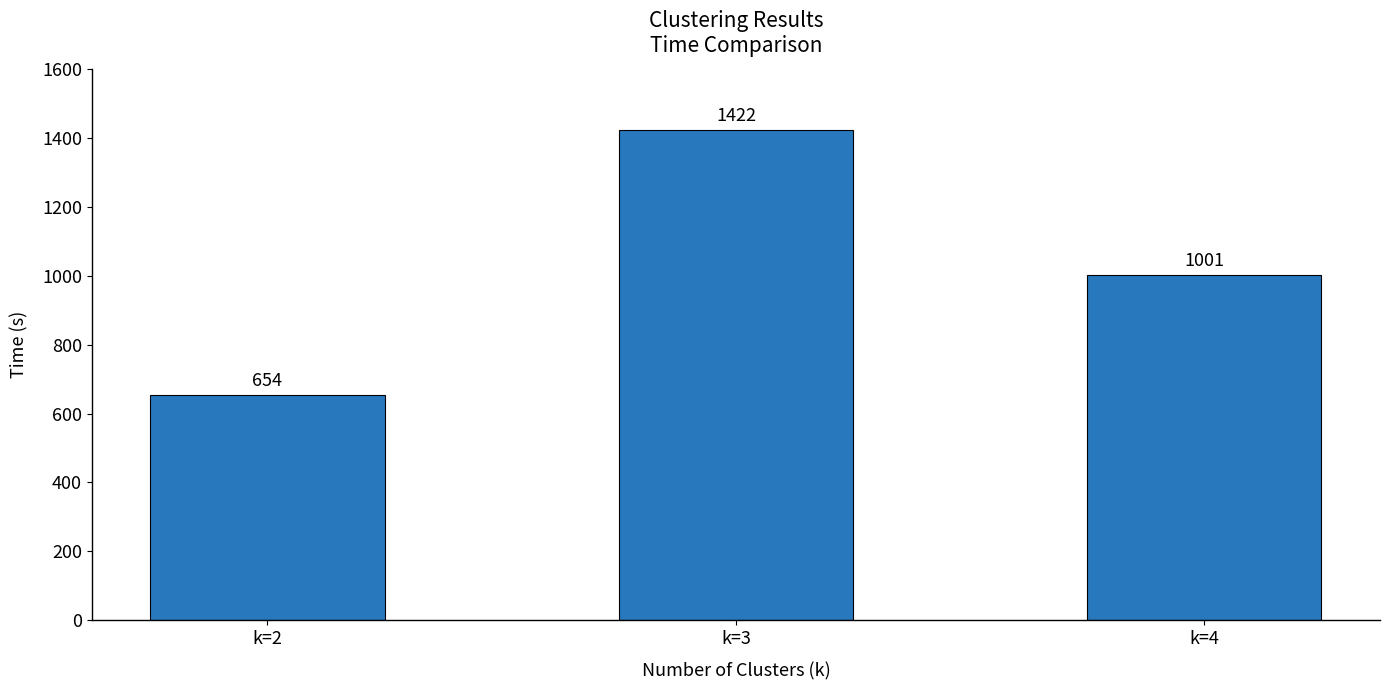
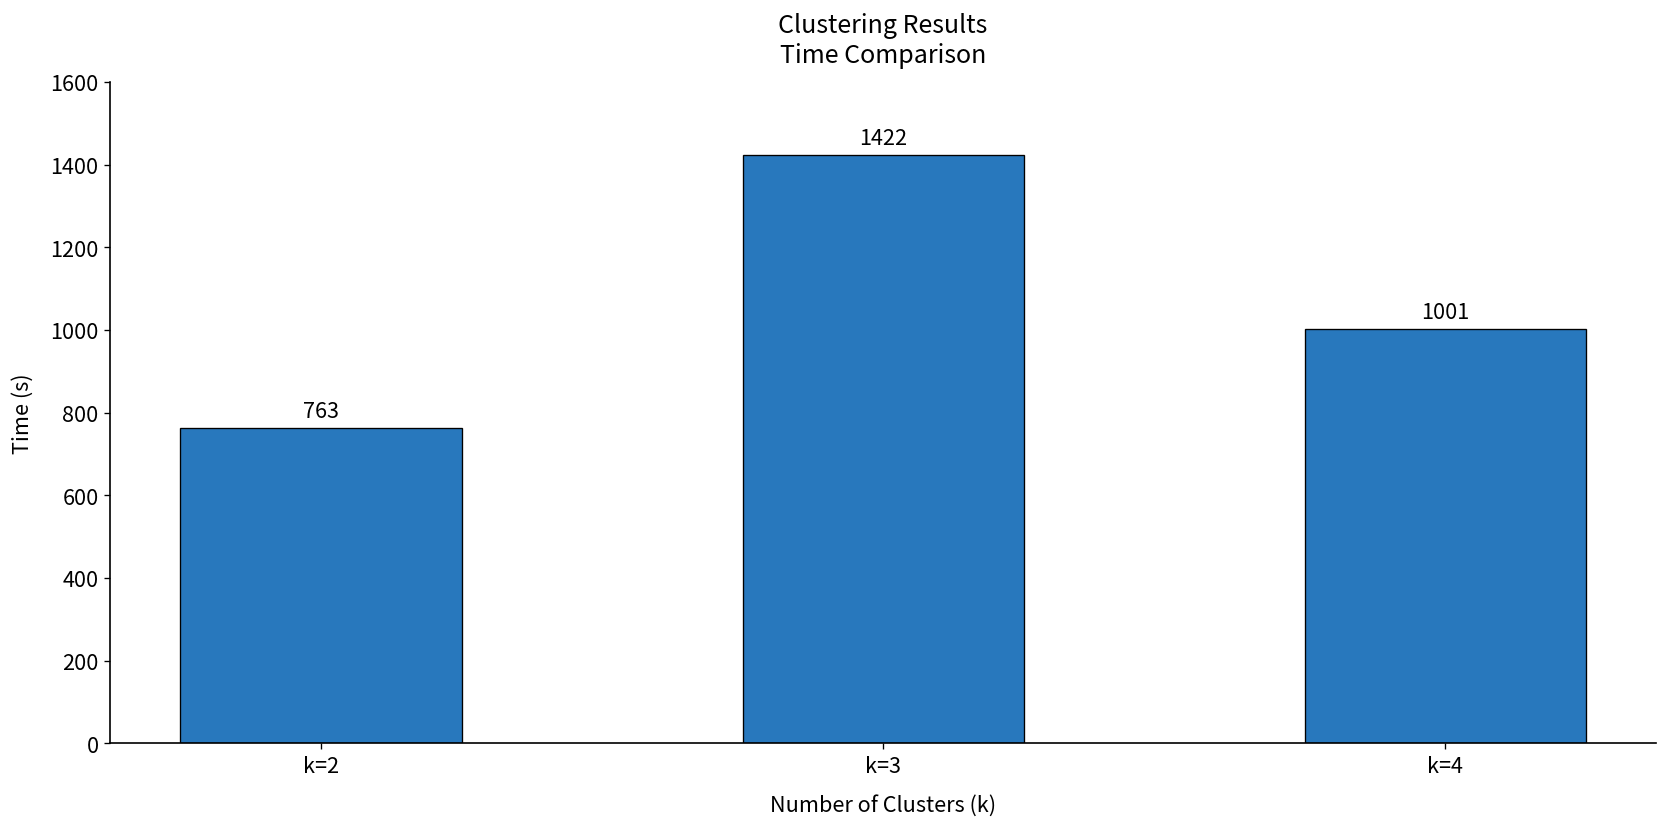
k=2: 654 -> 763
